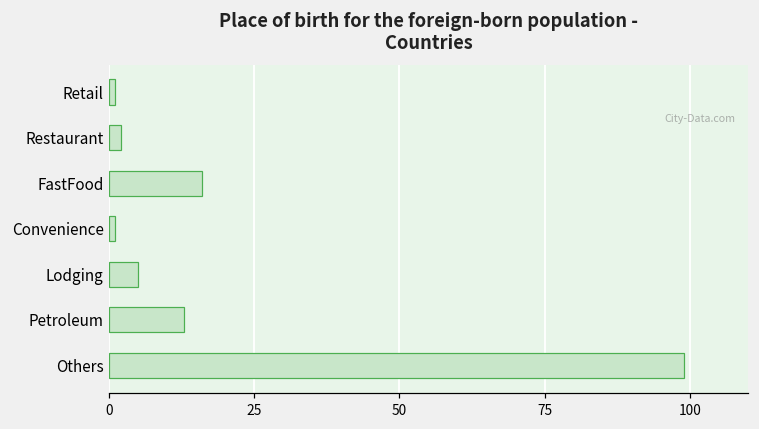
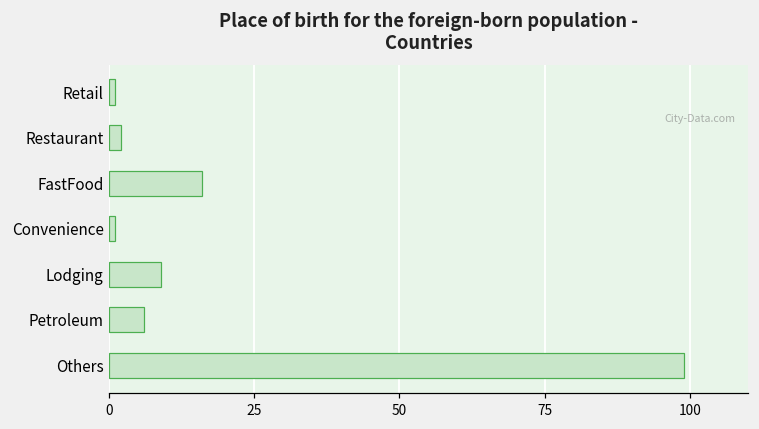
Lodging: 5 -> 9
Petroleum: 13 -> 6
